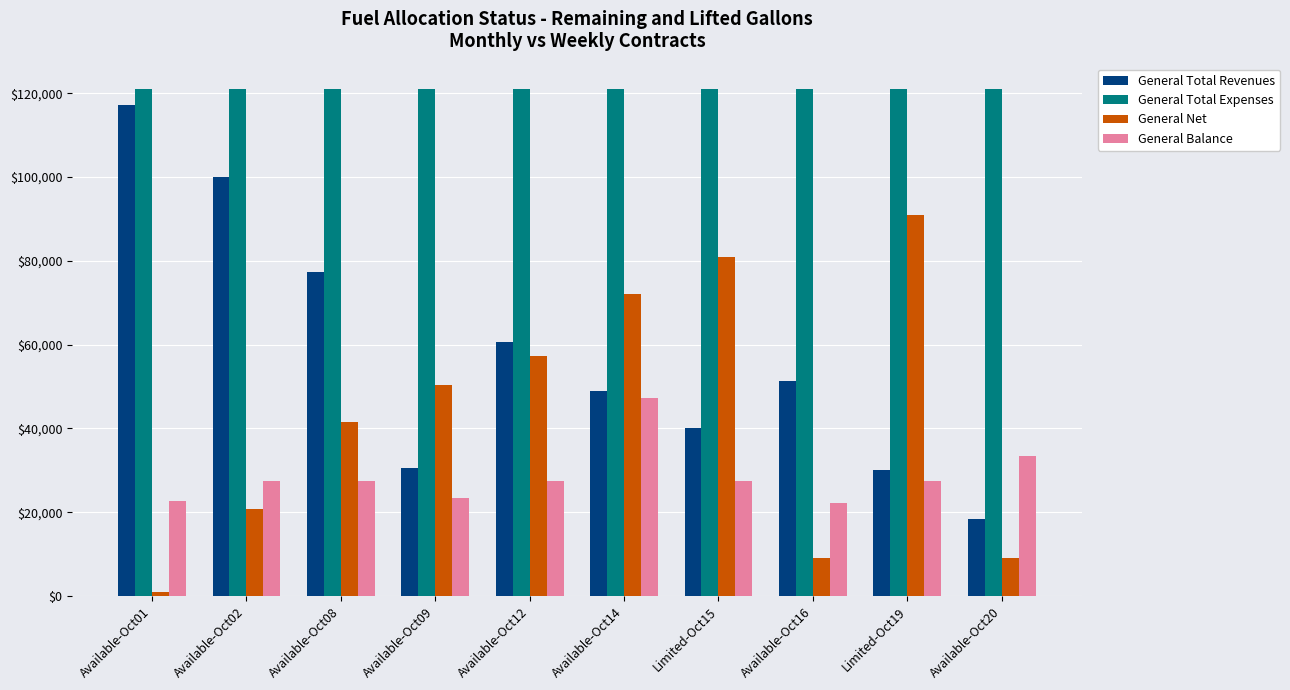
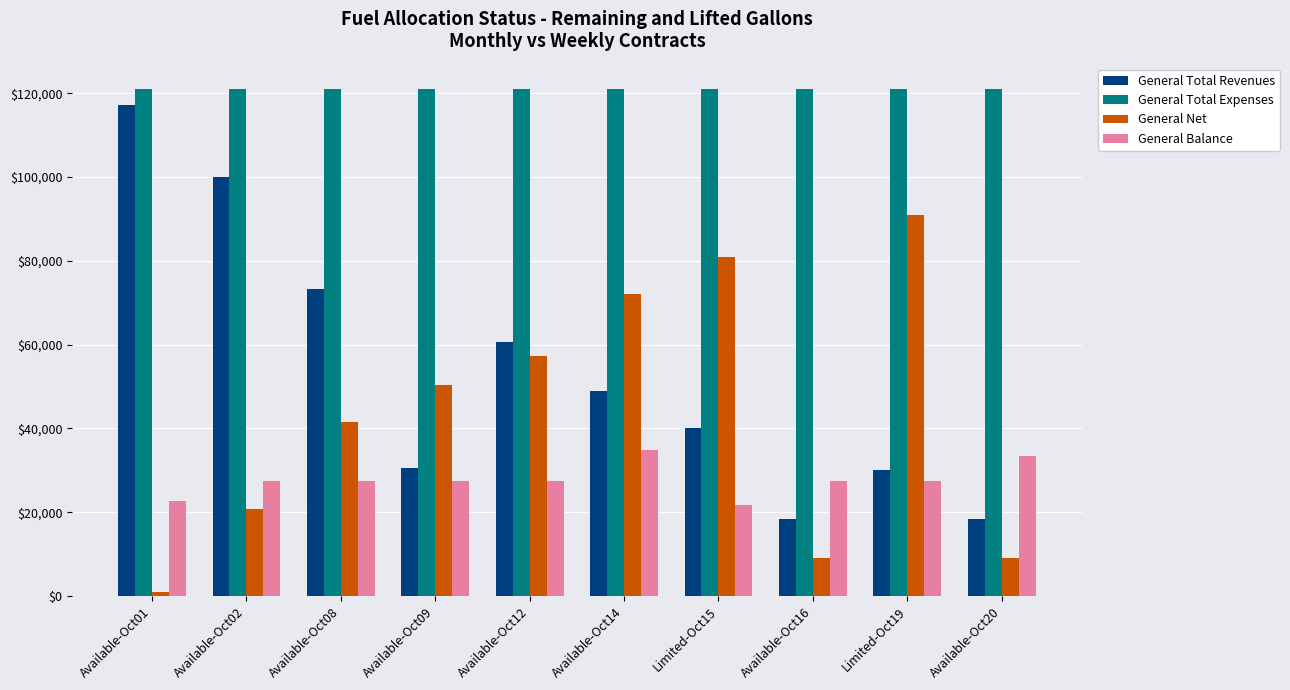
General Total Revenues, Available-Oct08: $77,000 -> $73,000
General Balance, Available-Oct09: $23,000 -> $28,000
General Balance, Available-Oct14: $47,000 -> $35,000
General Balance, Limited-Oct15: $28,000 -> $22,000
General Total Revenues, Available-Oct16: $51,000 -> $18,000
General Balance, Available-Oct16: $22,000 -> $28,000
